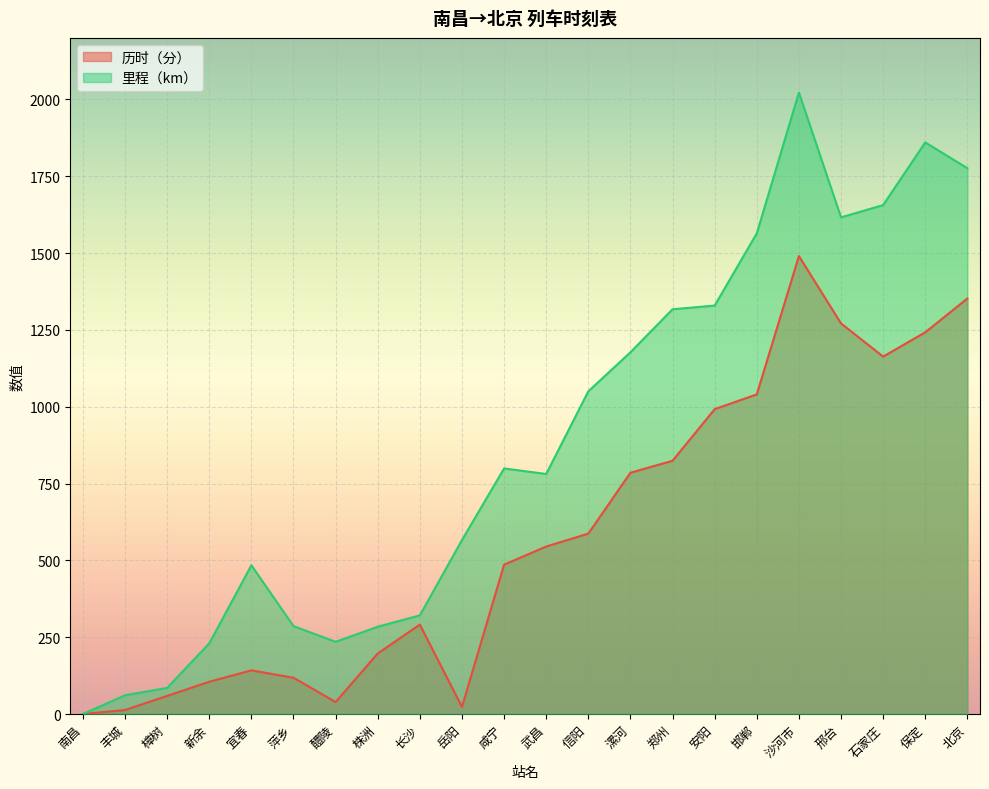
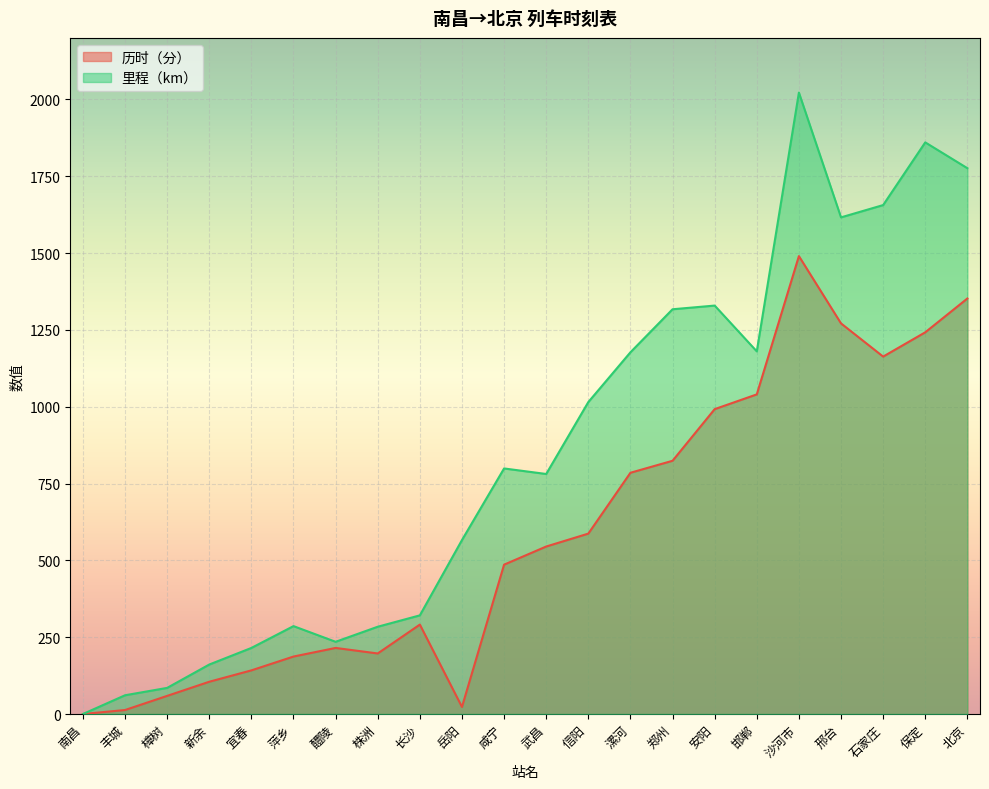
里程（km）, 新余: 230 -> 160
里程（km）, 宜春: 480 -> 220
历时（分）, 萍乡: 120 -> 190
历时（分）, 醴陵: 40 -> 220
里程（km）, 信阳: 1050 -> 1020
里程（km）, 邯郸: 1560 -> 1180
